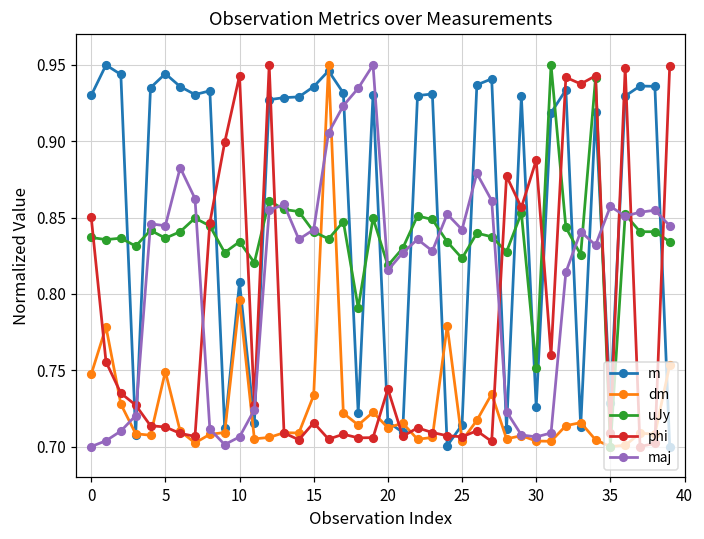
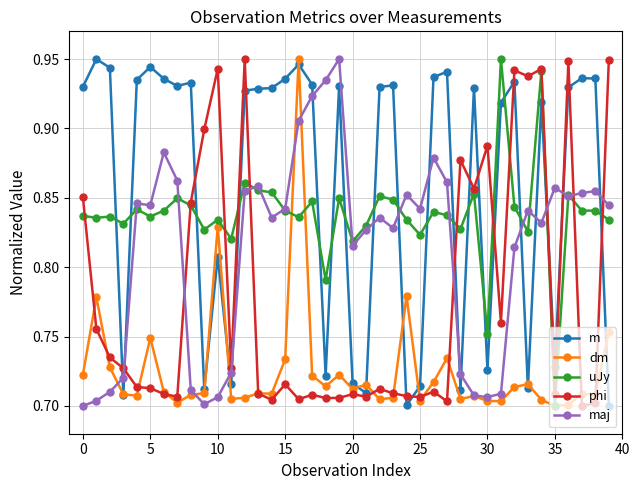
dm, 0: 0.747 -> 0.722
dm, 10: 0.796 -> 0.829
phi, 20: 0.738 -> 0.709
